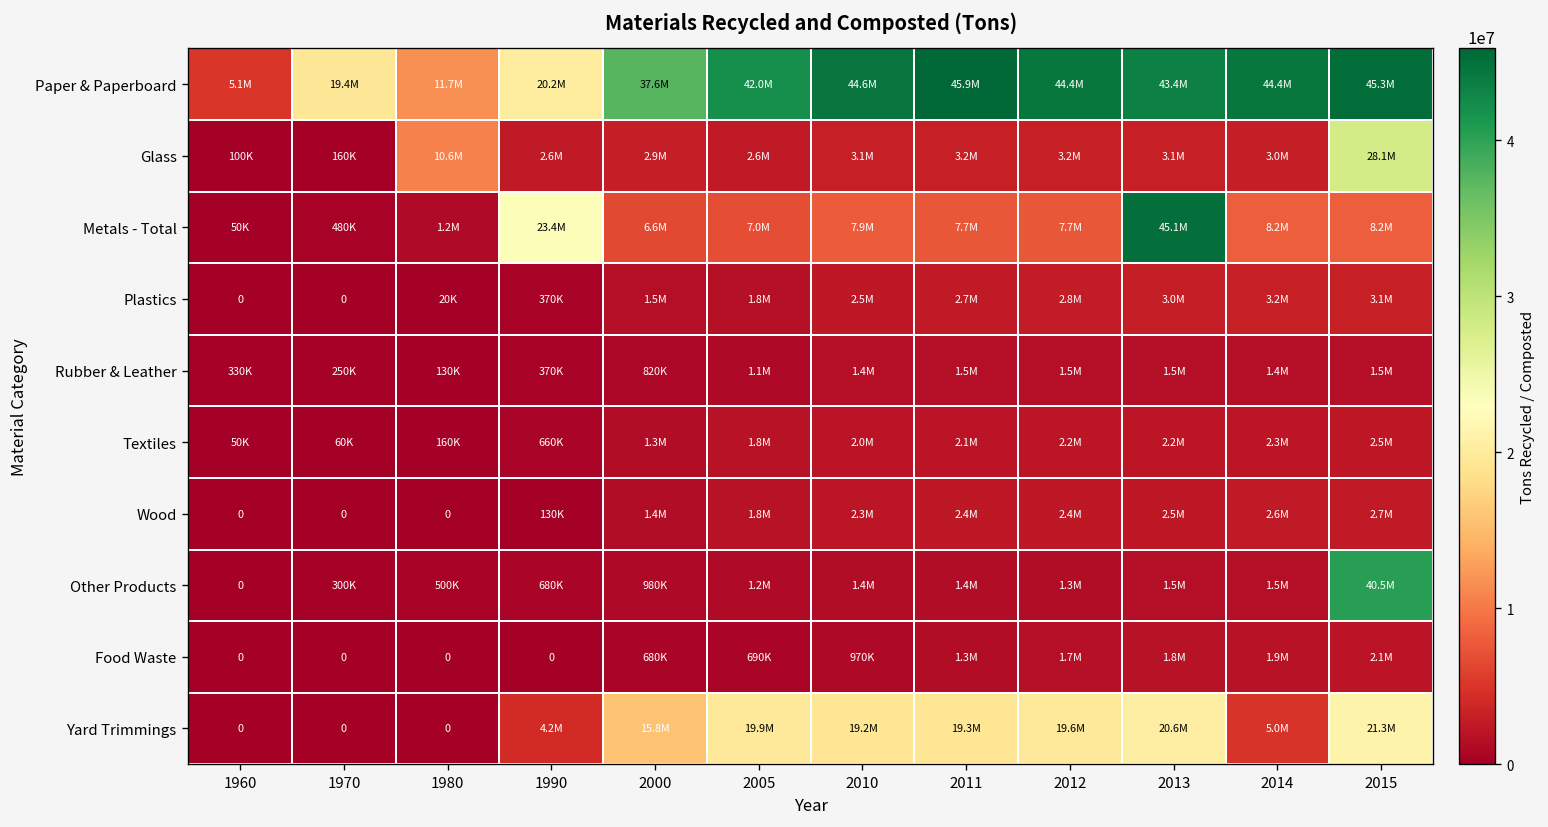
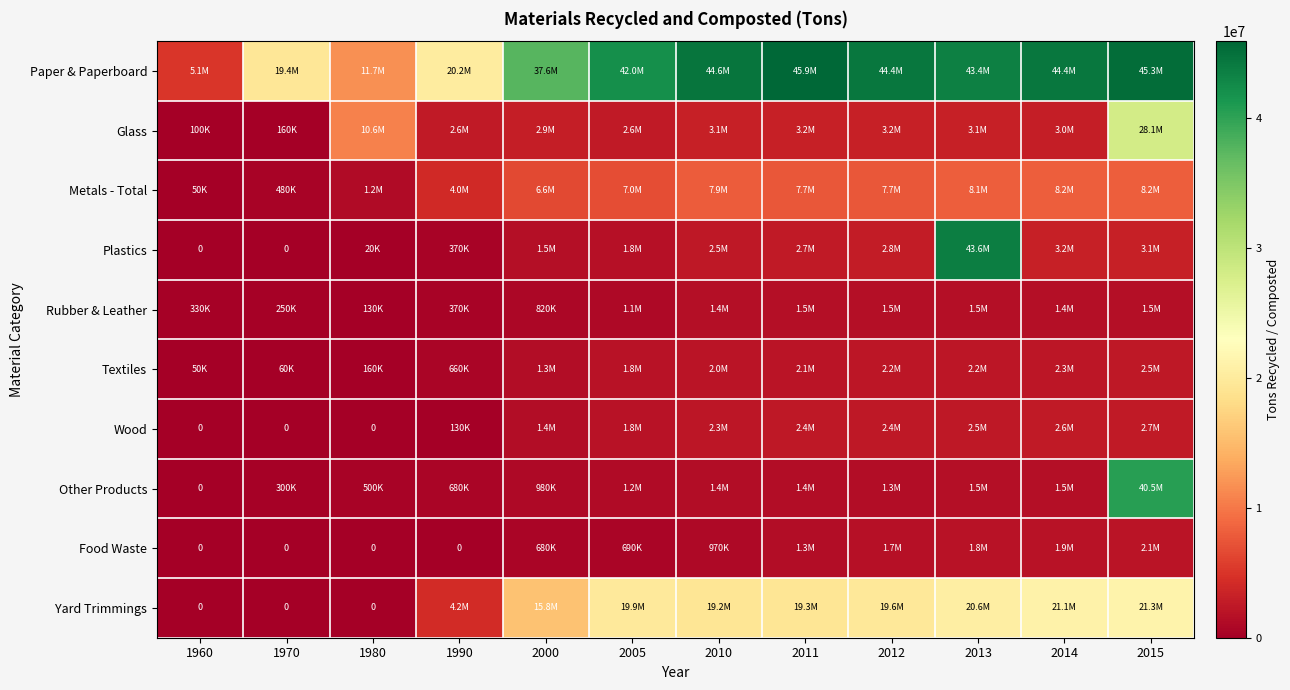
Metals - Total, 1990: 23.4M -> 4.0M
Metals - Total, 2013: 45.1M -> 8.1M
Plastics, 2013: 3.0M -> 43.6M
Yard Trimmings, 2014: 5.0M -> 21.1M
